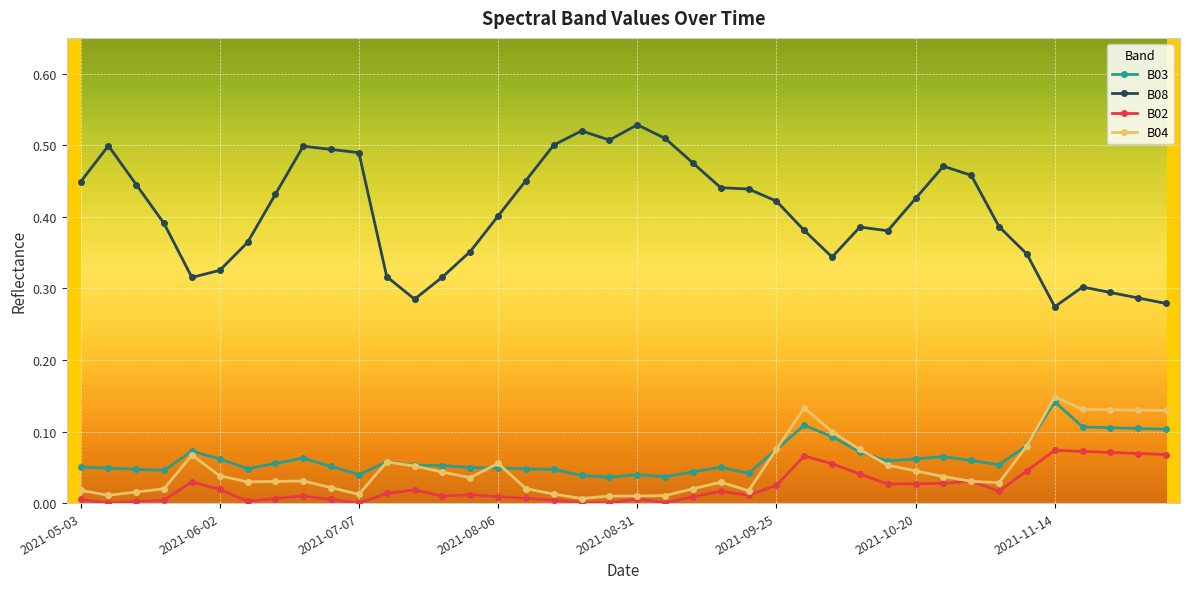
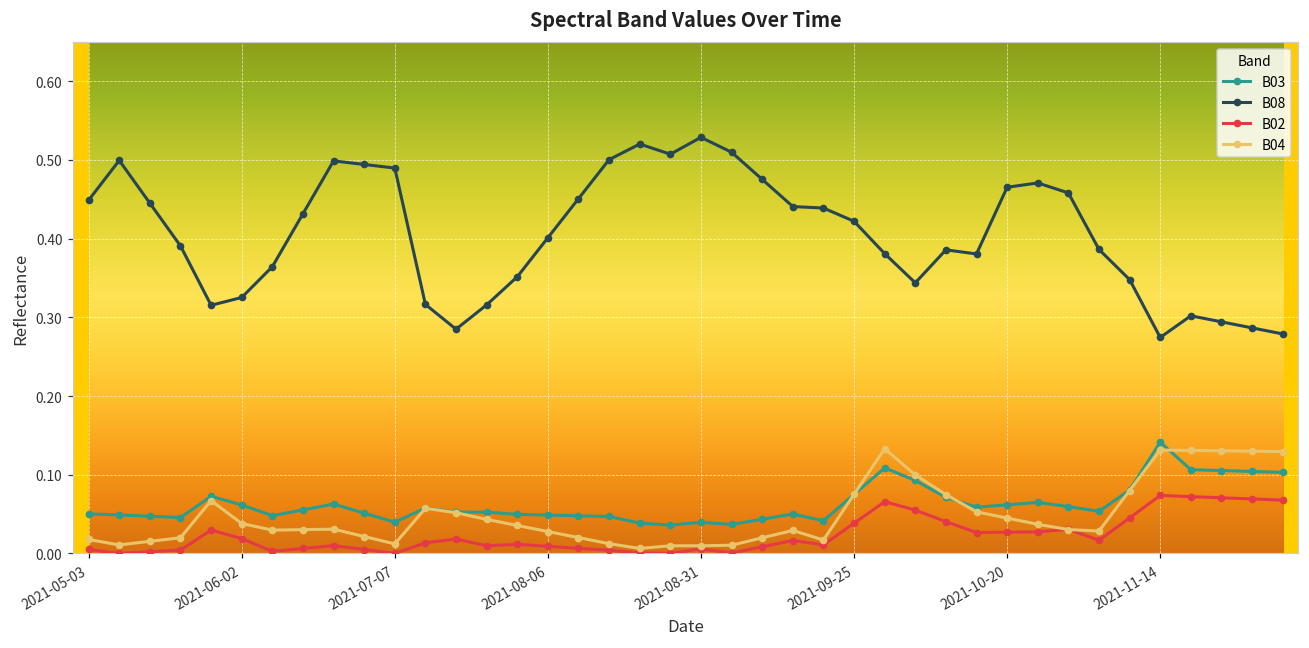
B04, 2021-08-06: 0.06 -> 0.03
B02, 2021-09-25: 0.02 -> 0.04
B08, 2021-10-20: 0.43 -> 0.47
B04, 2021-11-14: 0.15 -> 0.13
